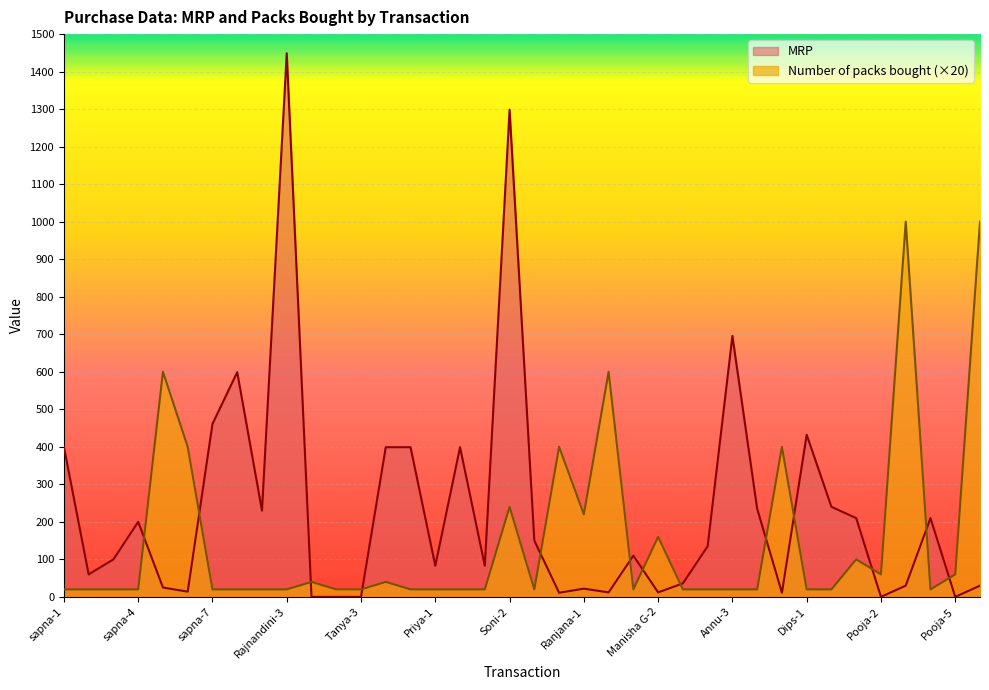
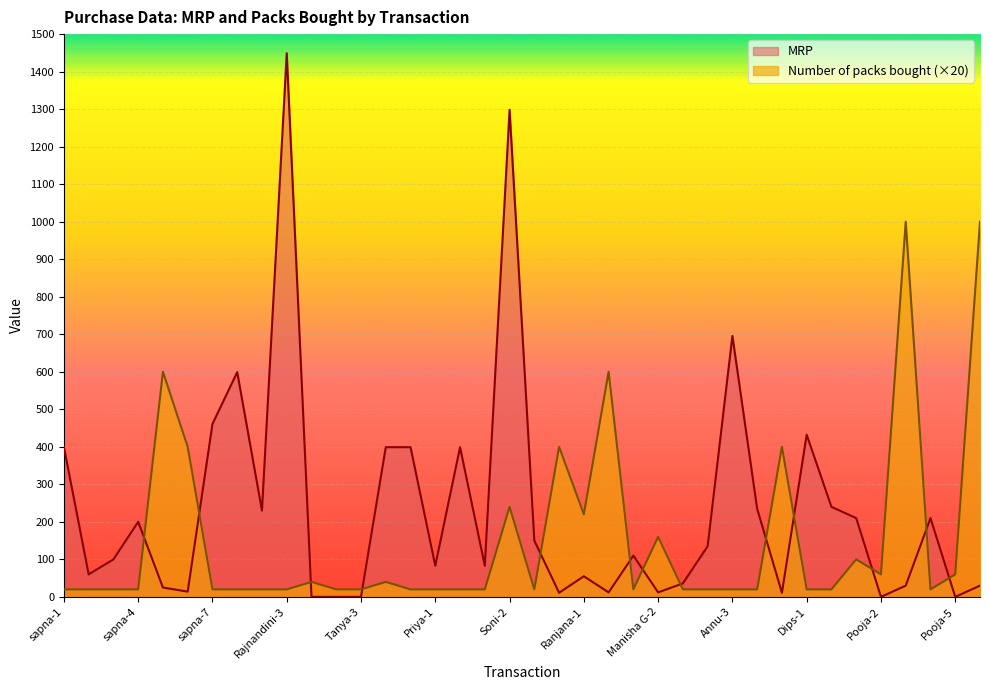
MRP, Ranjana-1: 20 -> 60
